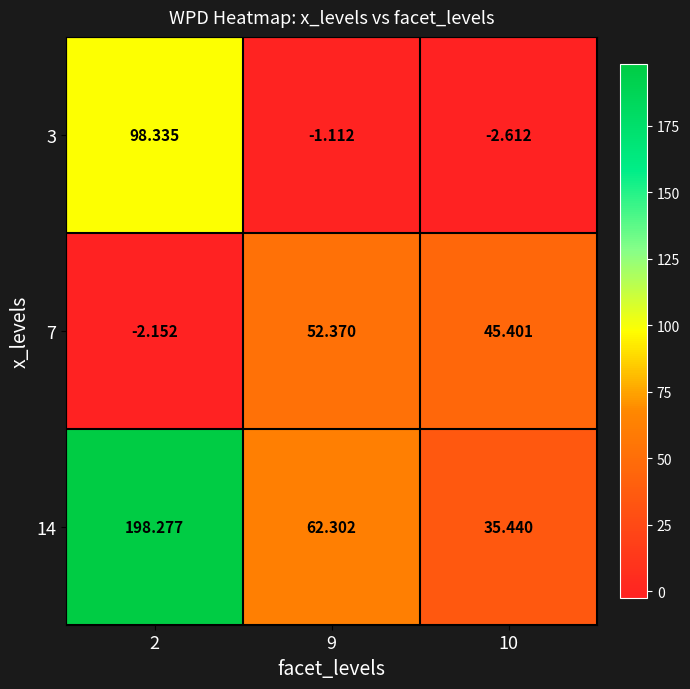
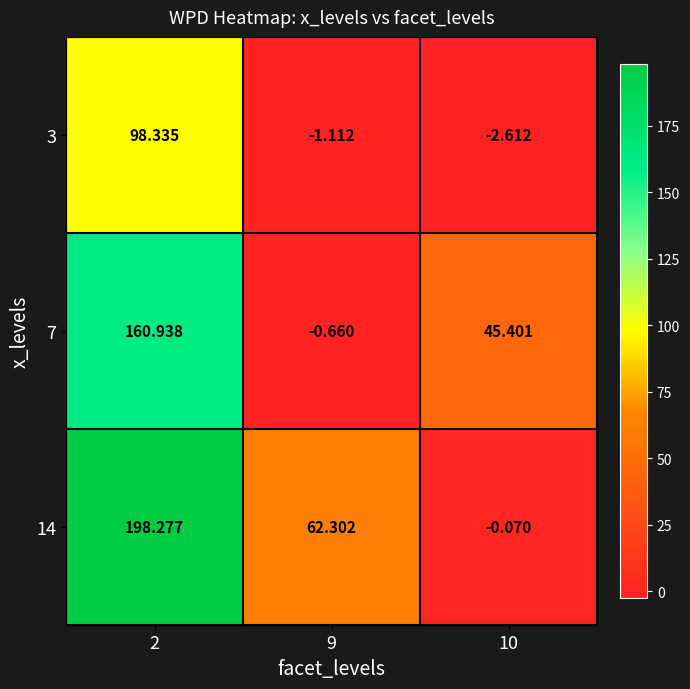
7, 2: -2.152 -> 160.938
7, 9: 52.370 -> -0.660
14, 10: 35.440 -> -0.070
